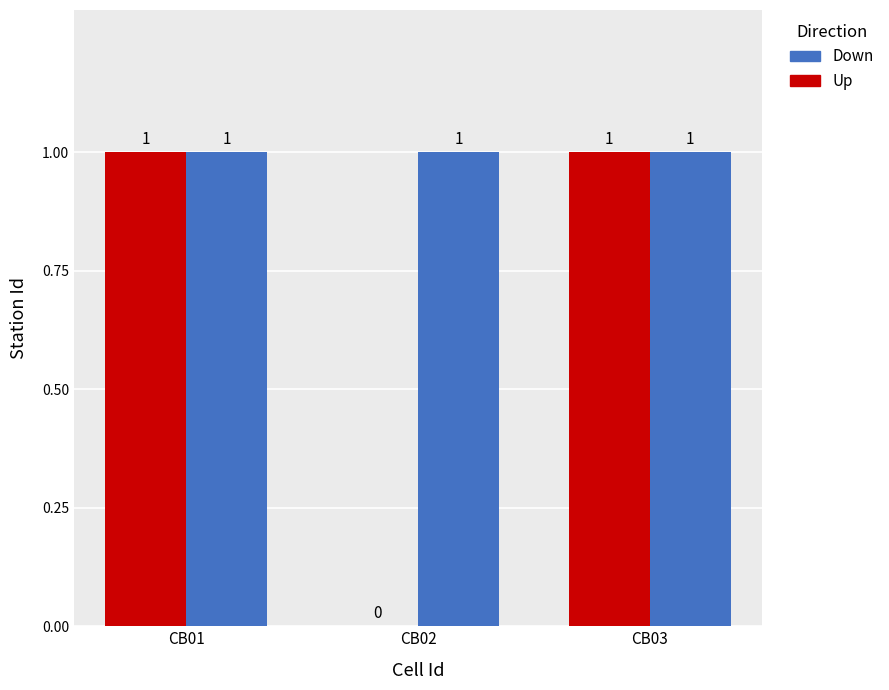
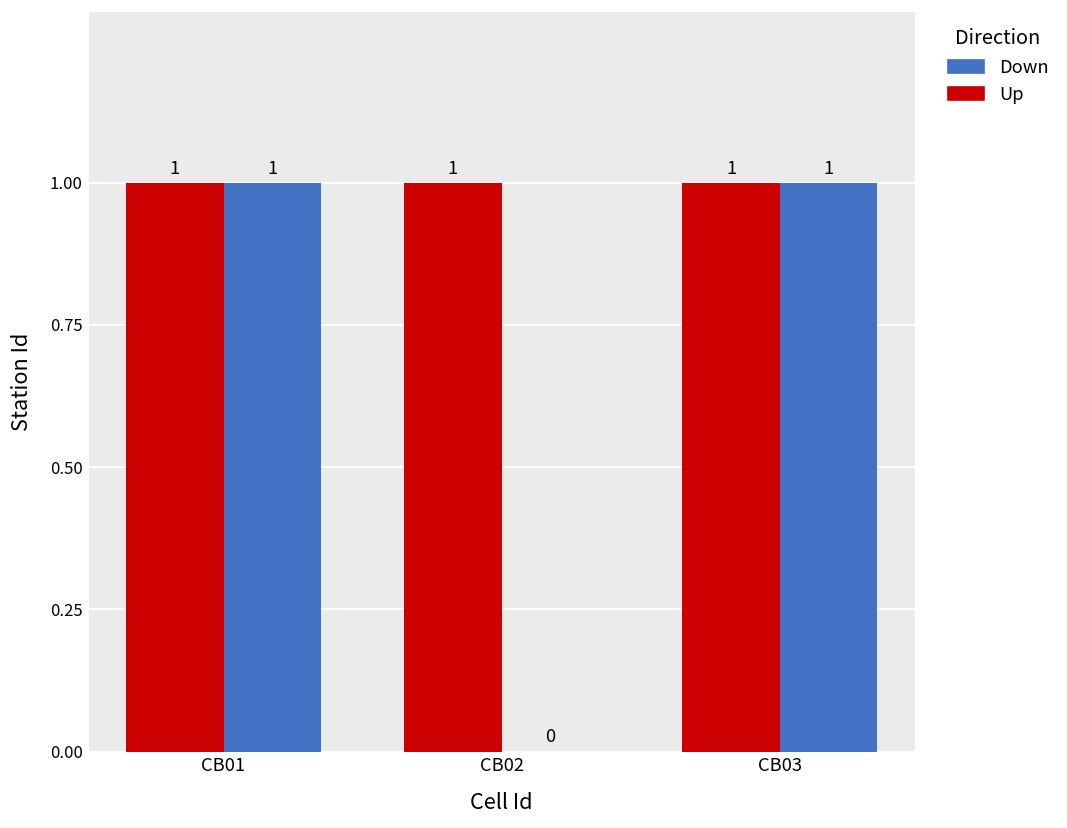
Up, CB02: 0 -> 1
Down, CB02: 1 -> 0
